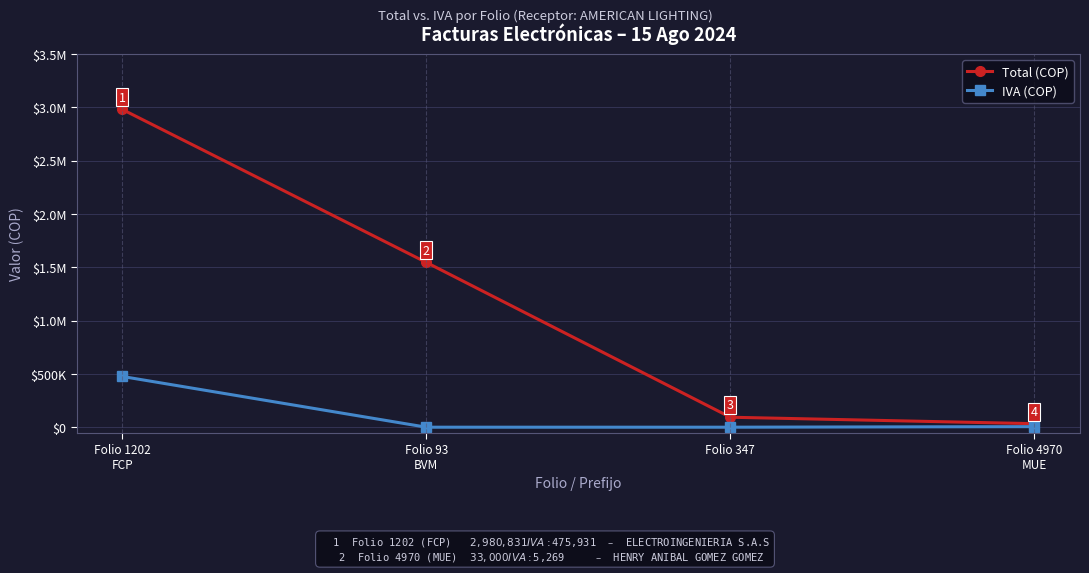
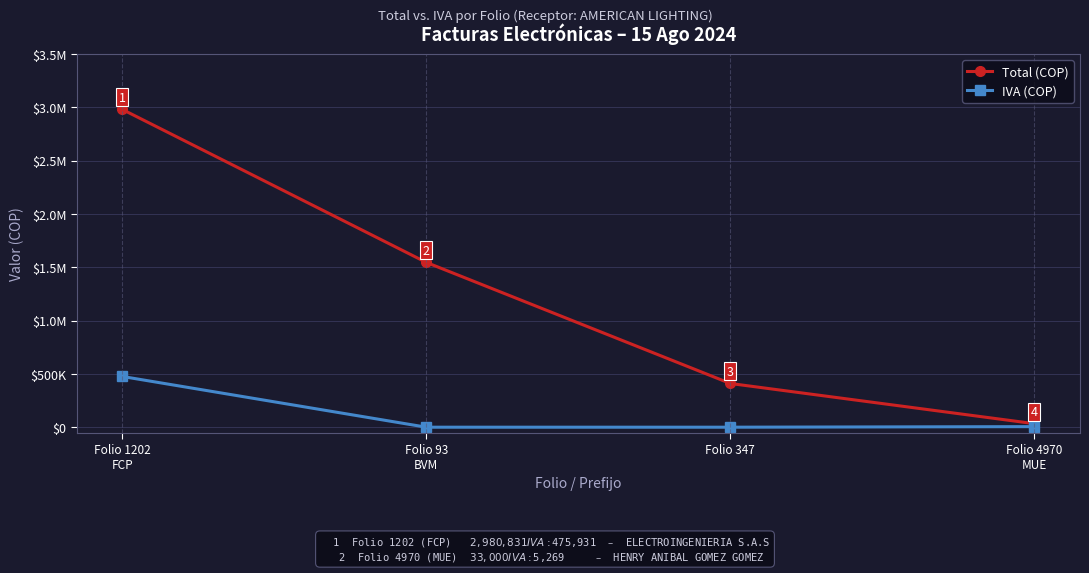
Total (COP), Folio 347: $90000 -> $410000
